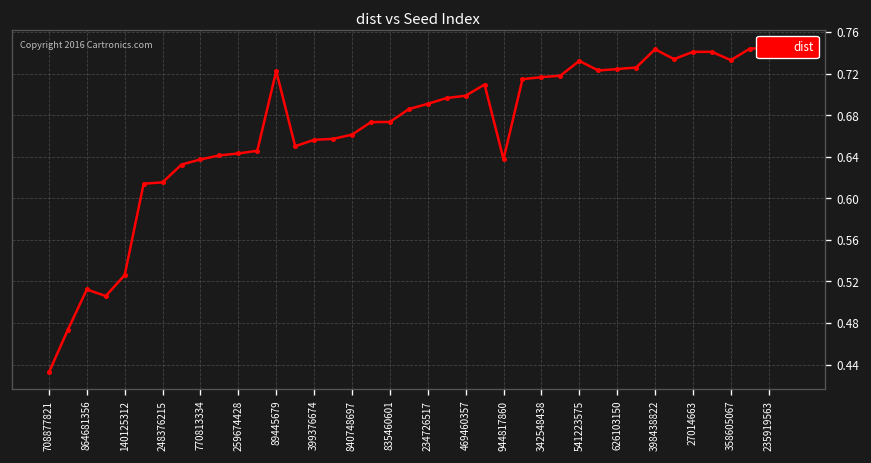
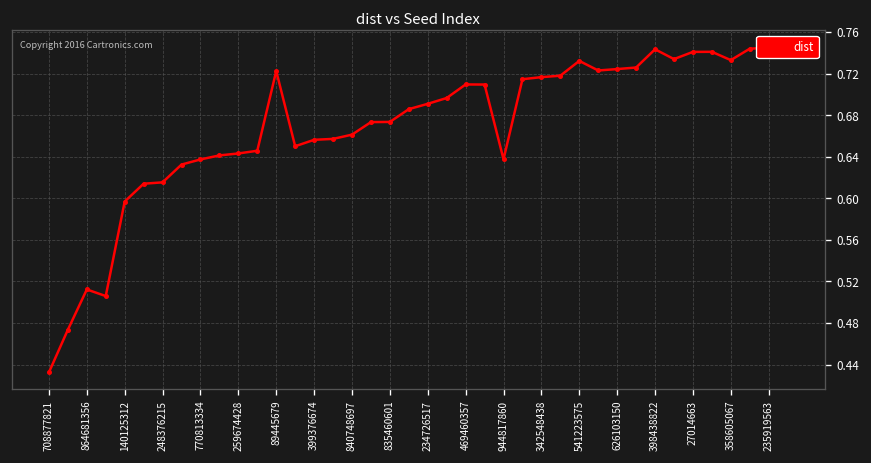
140125312: 0.53 -> 0.60
469460357: 0.70 -> 0.71
